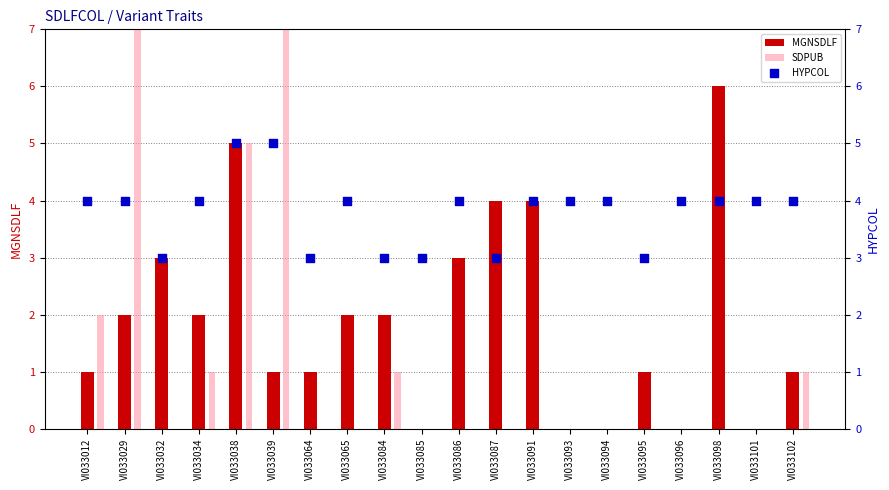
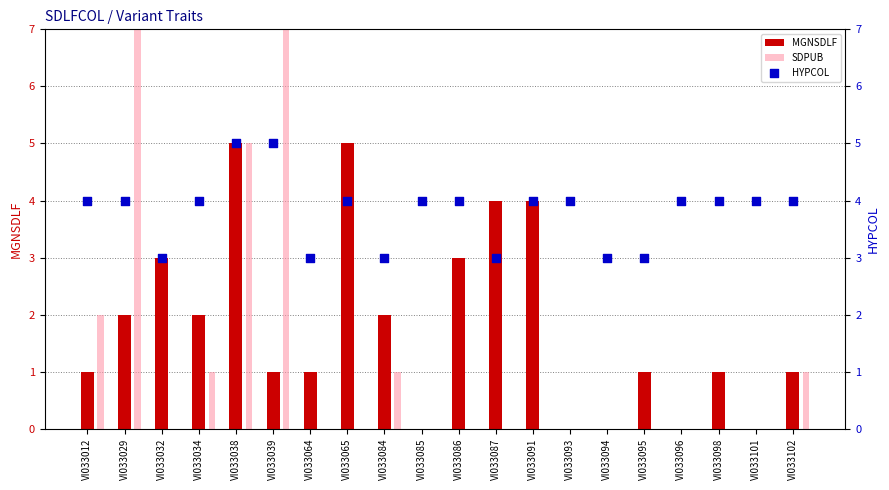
MGNSDLF, VI033065: 2 -> 5
MGNSDLF, VI033098: 6 -> 1
HYPCOL, VI033085: 3 -> 4
HYPCOL, VI033094: 4 -> 3
